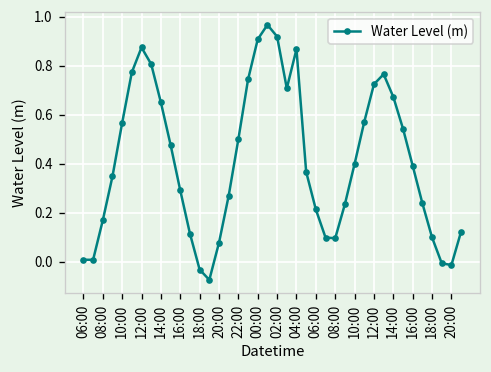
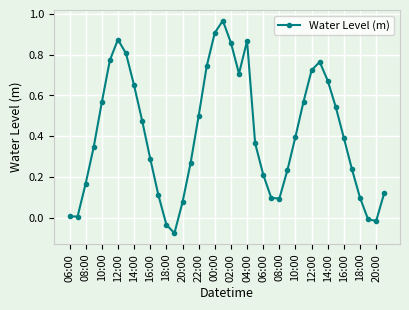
02:00: 0.92 -> 0.86
